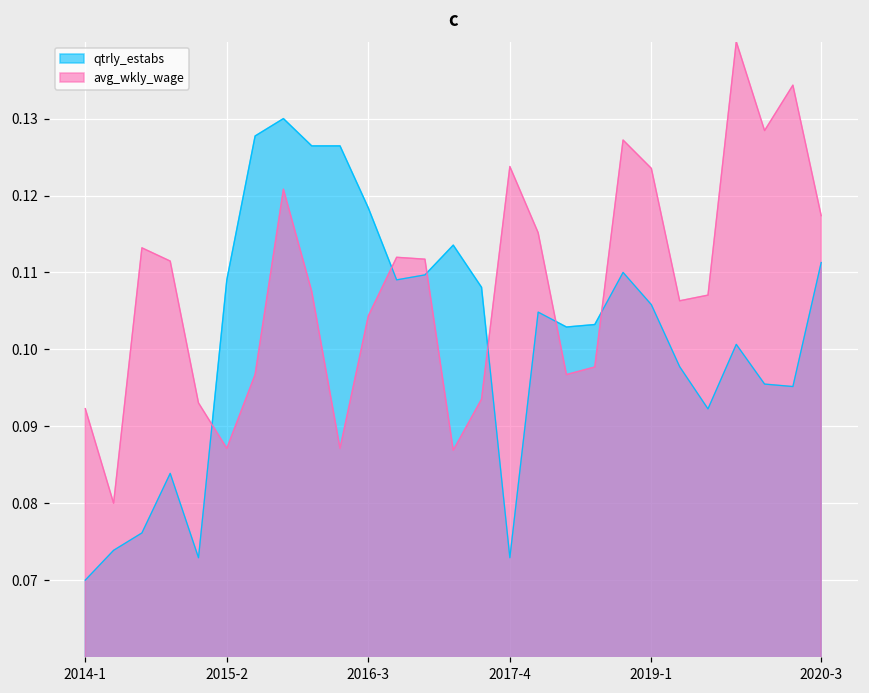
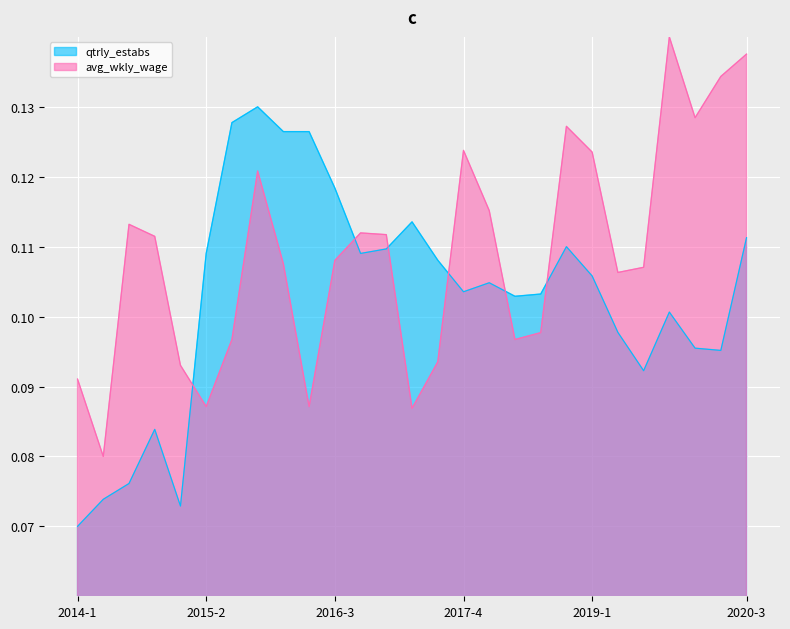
avg_wkly_wage, 2014-1: 0.092 -> 0.091
avg_wkly_wage, 2016-3: 0.104 -> 0.108
qtrly_estabs, 2017-4: 0.073 -> 0.104
avg_wkly_wage, 2020-3: 0.117 -> 0.138
